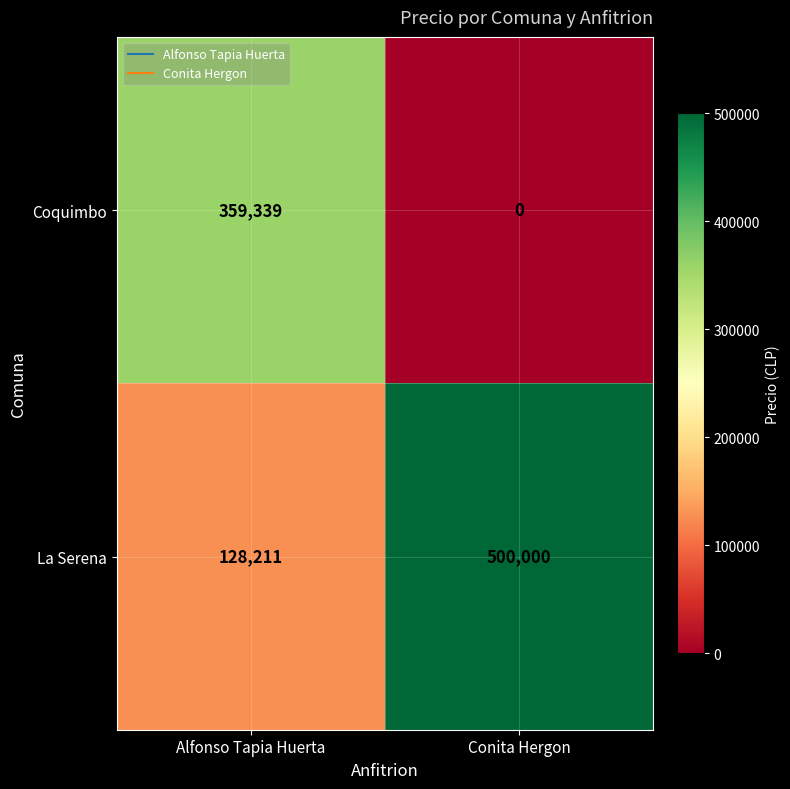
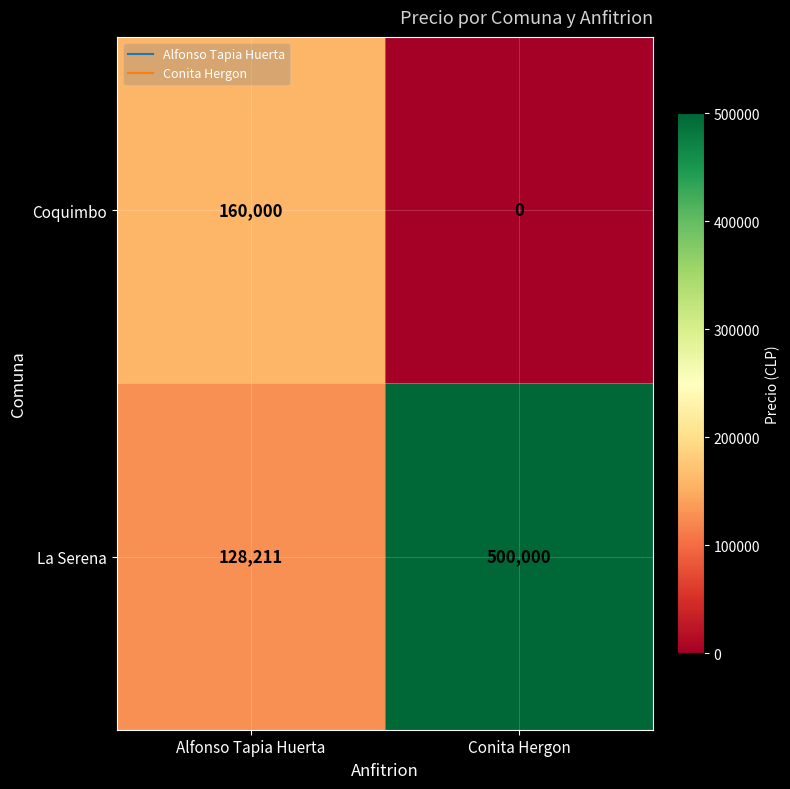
Coquimbo, Alfonso Tapia Huerta: 359,339 -> 160,000
